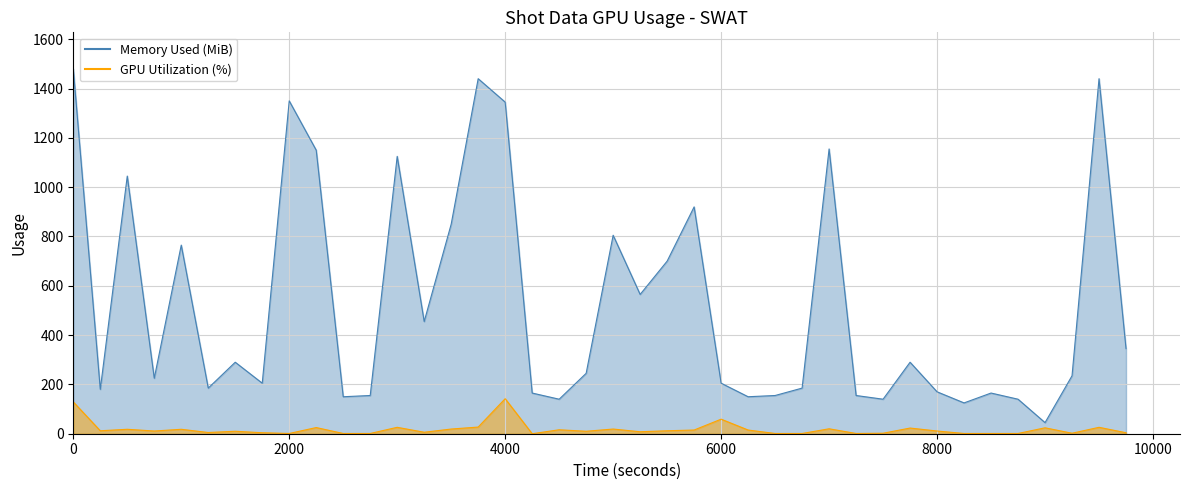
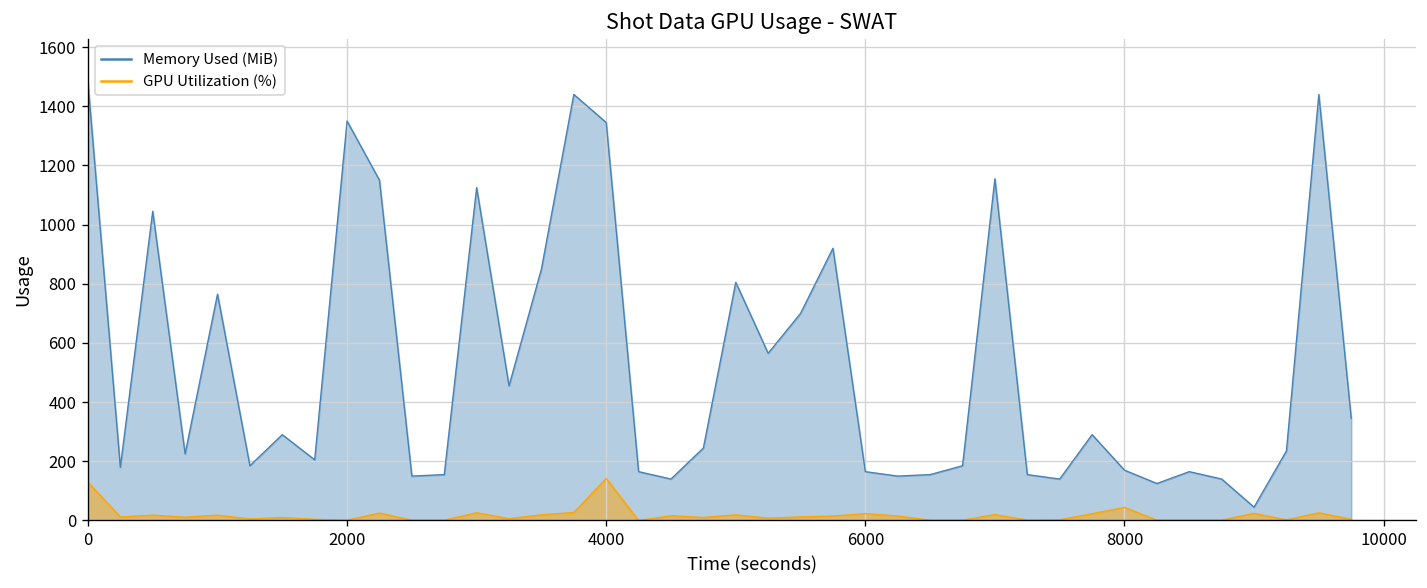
Memory Used (MiB), 6000: 200 -> 170
GPU Utilization (%), 6000: 60 -> 20
GPU Utilization (%), 8000: 10 -> 40
